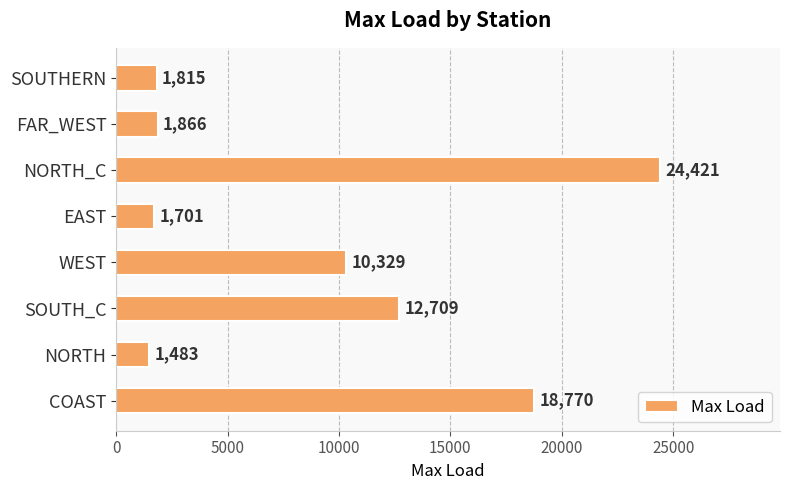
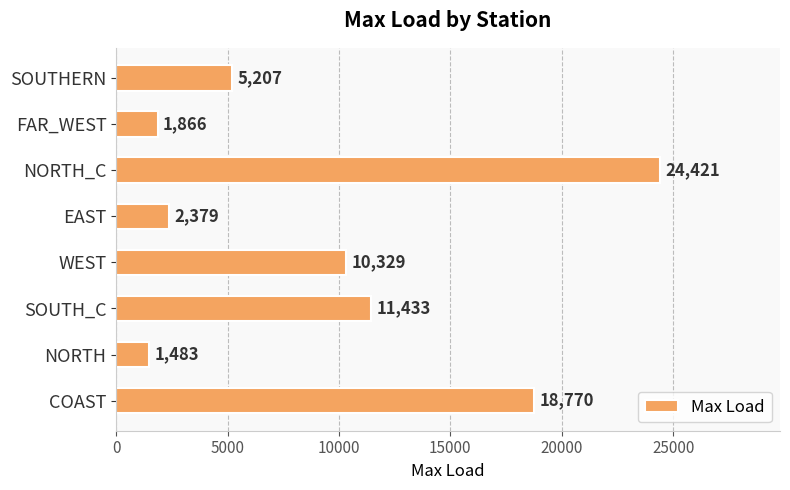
SOUTHERN: 1,815 -> 5,207
EAST: 1,701 -> 2,379
SOUTH_C: 12,709 -> 11,433
